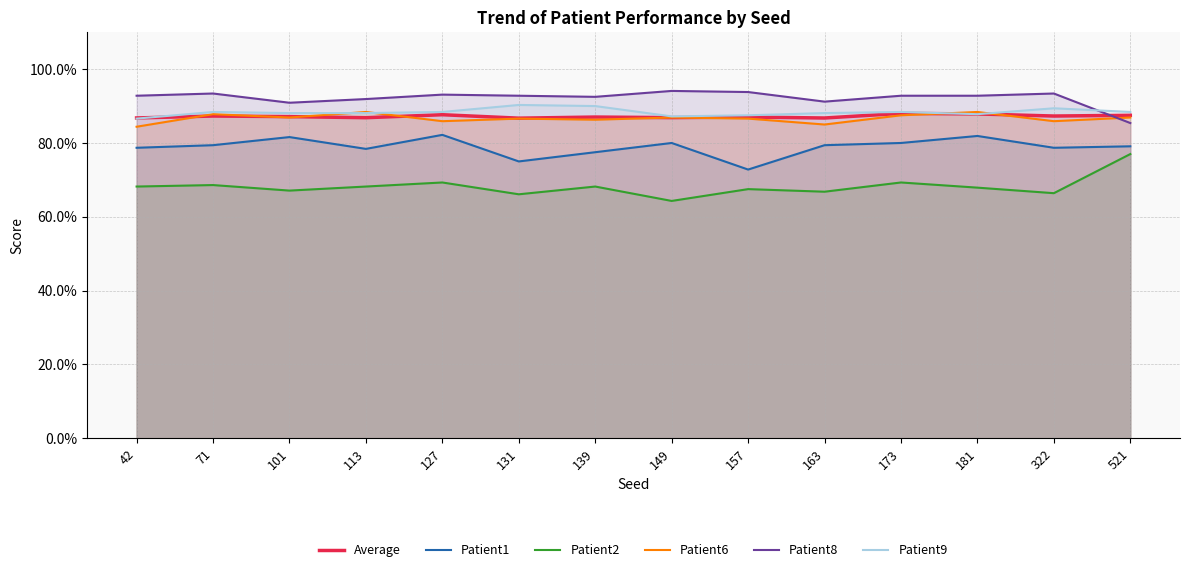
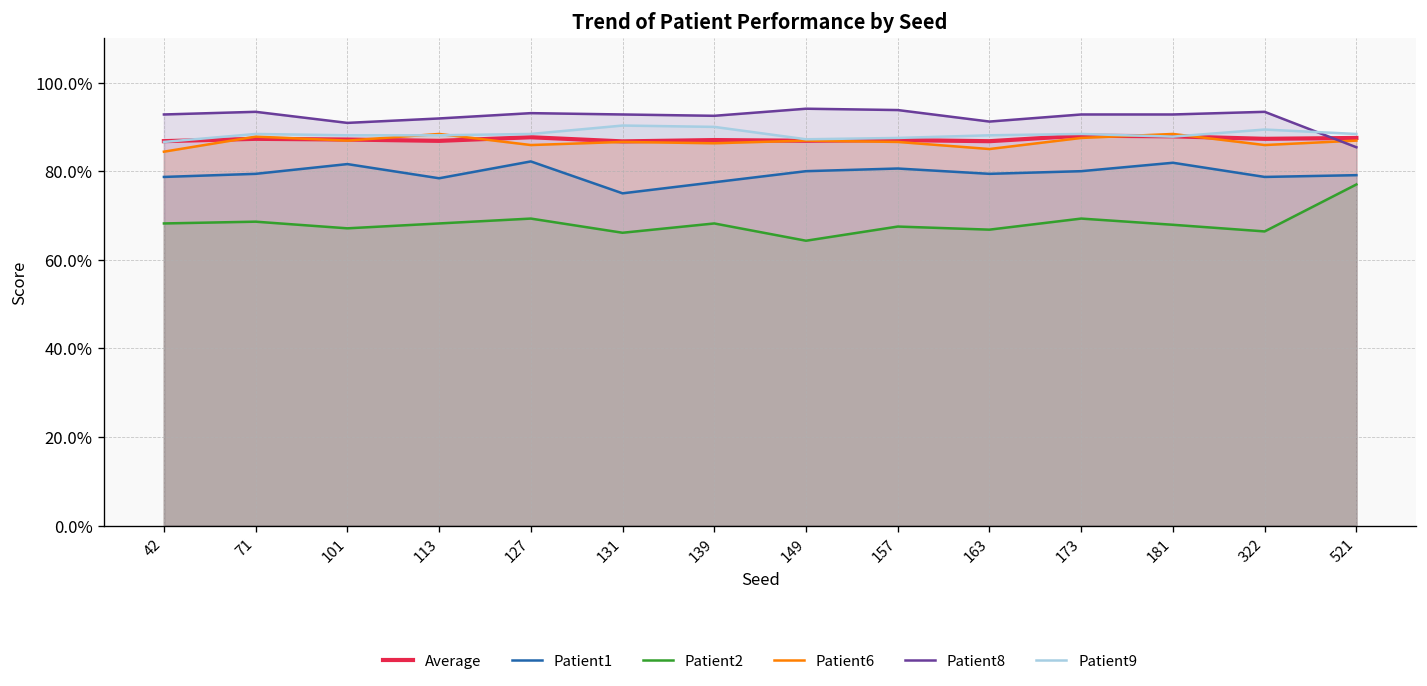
Patient1, 157: 73% -> 81%
